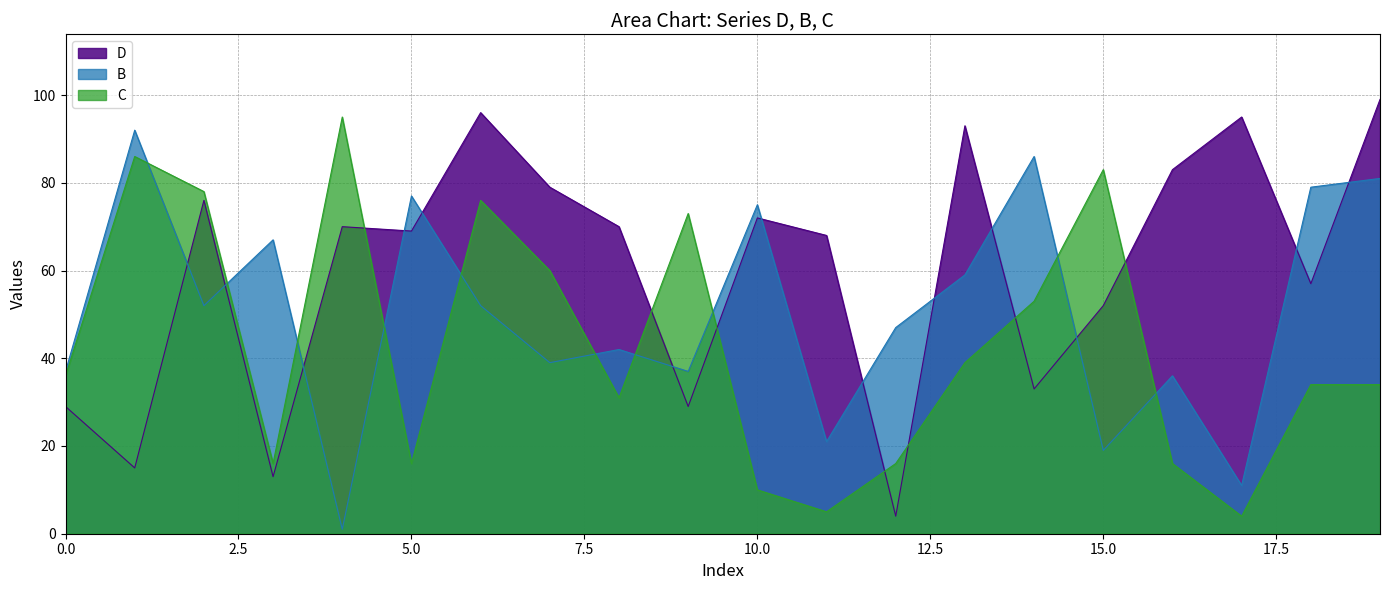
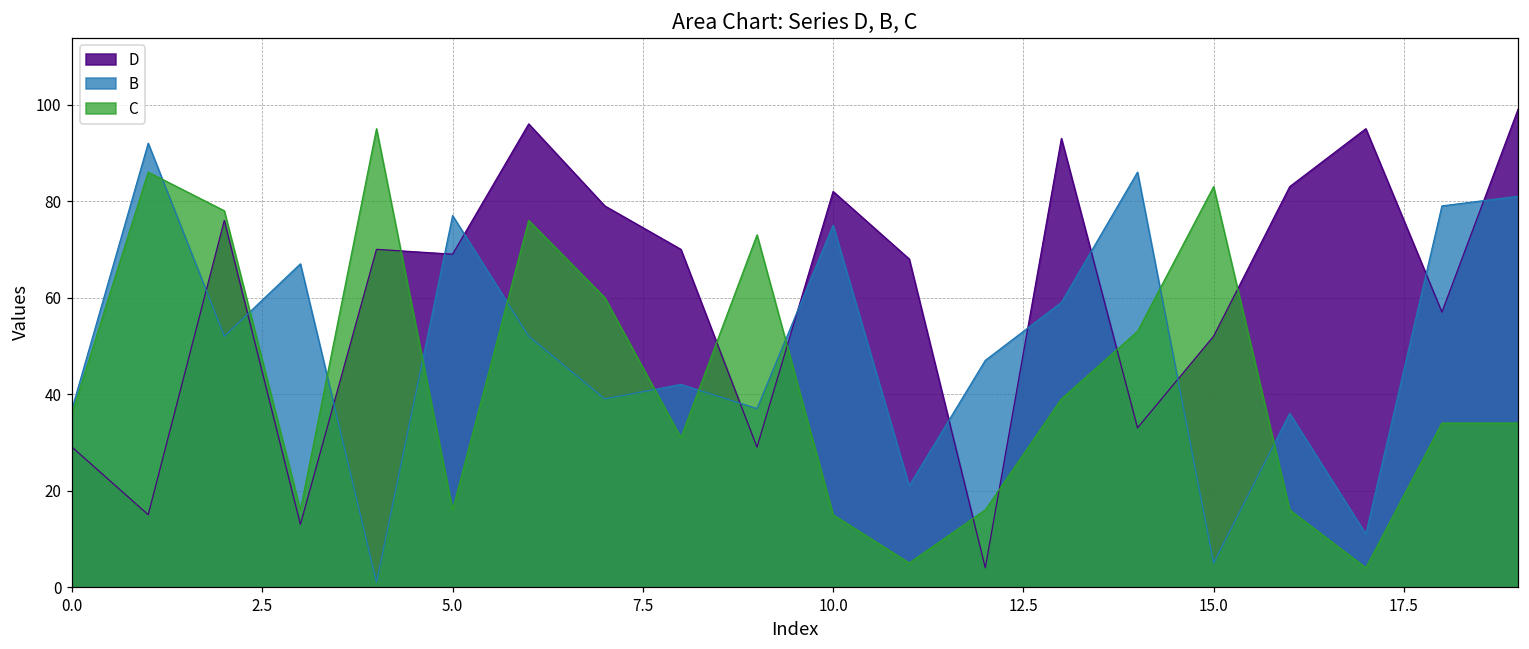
D, 10.0: 72 -> 82
C, 10.0: 10 -> 15
B, 15.0: 19 -> 5
